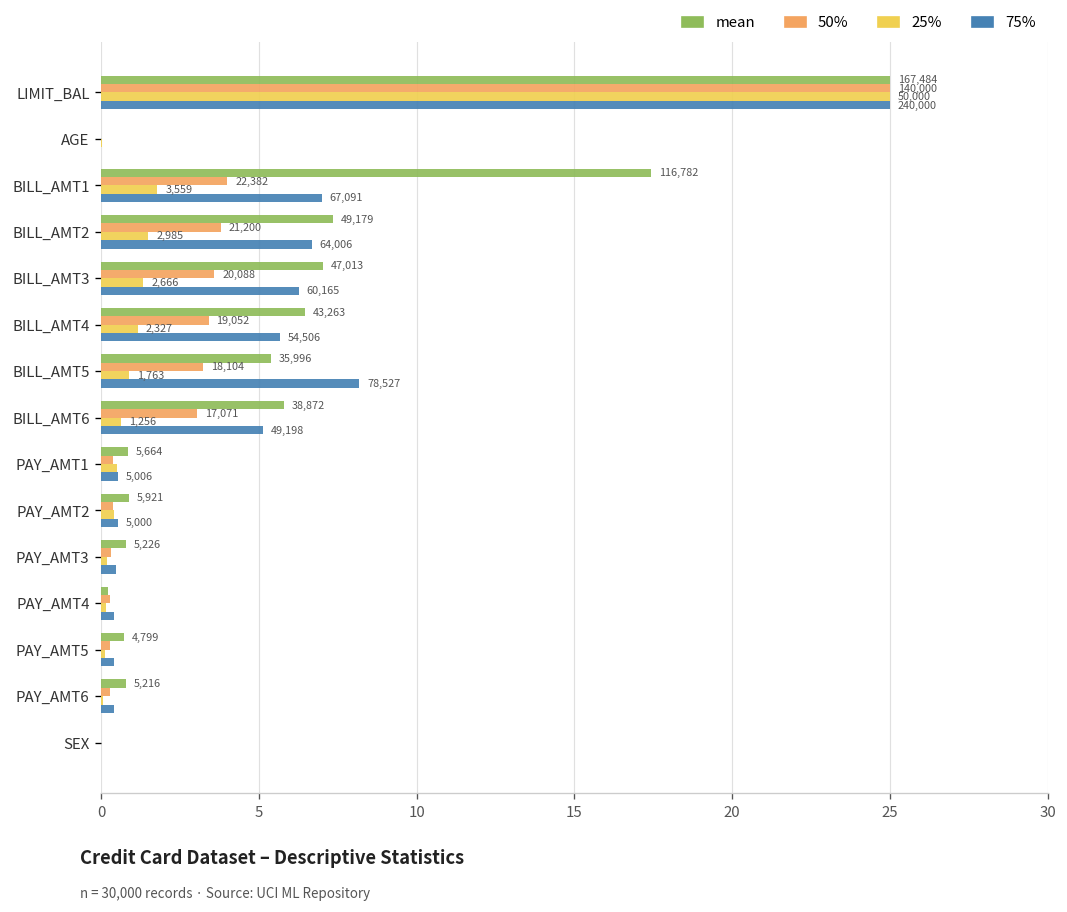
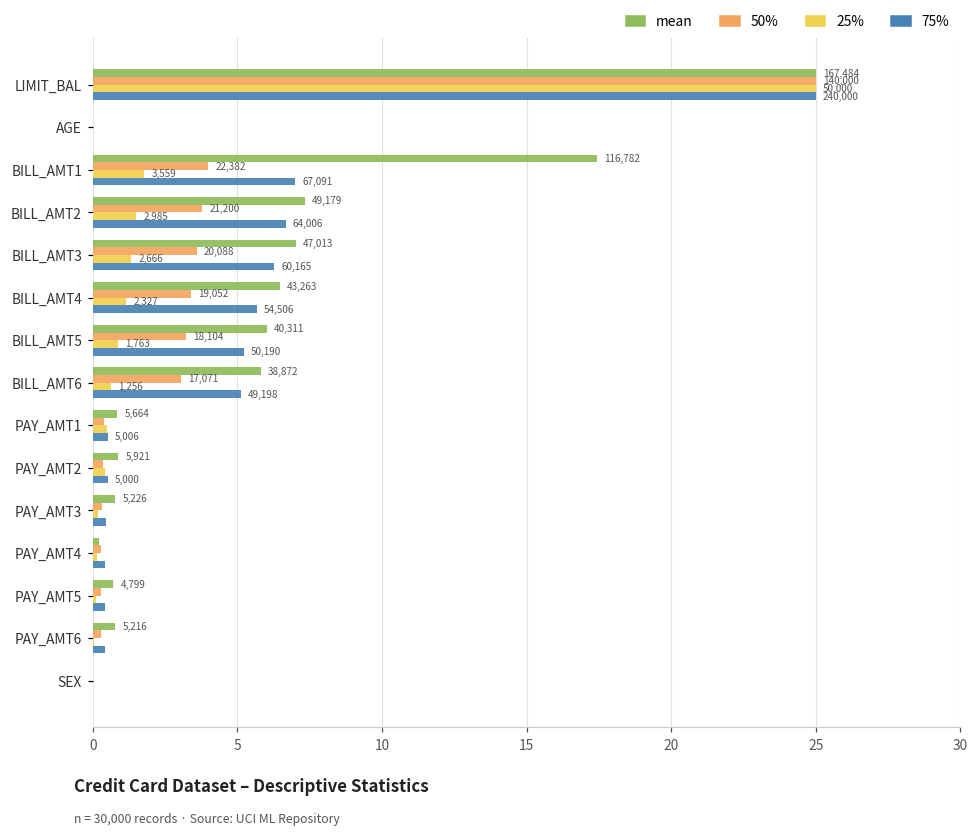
mean, BILL_AMT5: 35,996 -> 40,311
75%, BILL_AMT5: 78,527 -> 50,190
